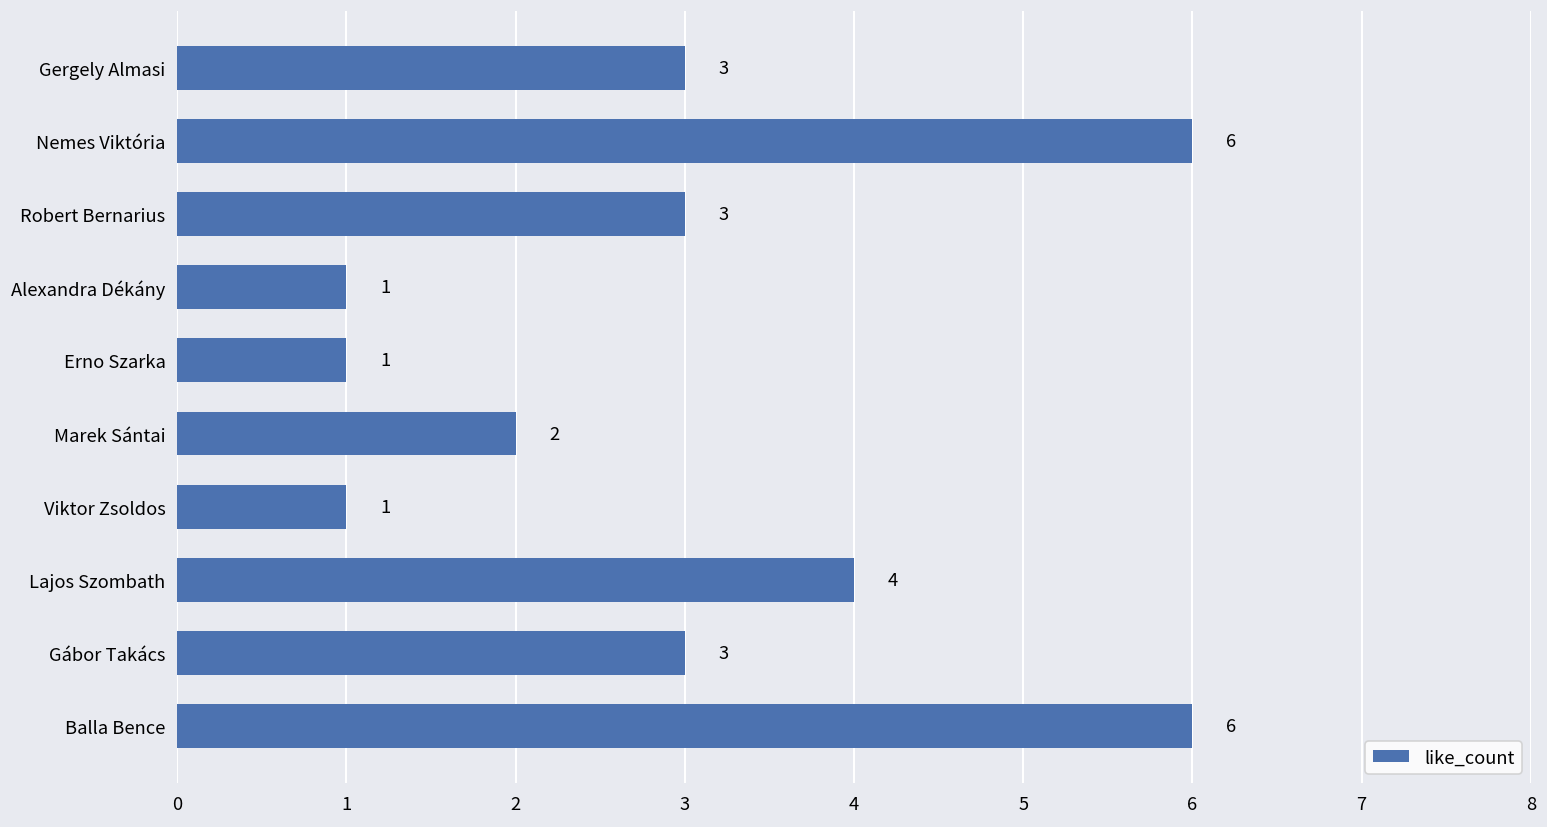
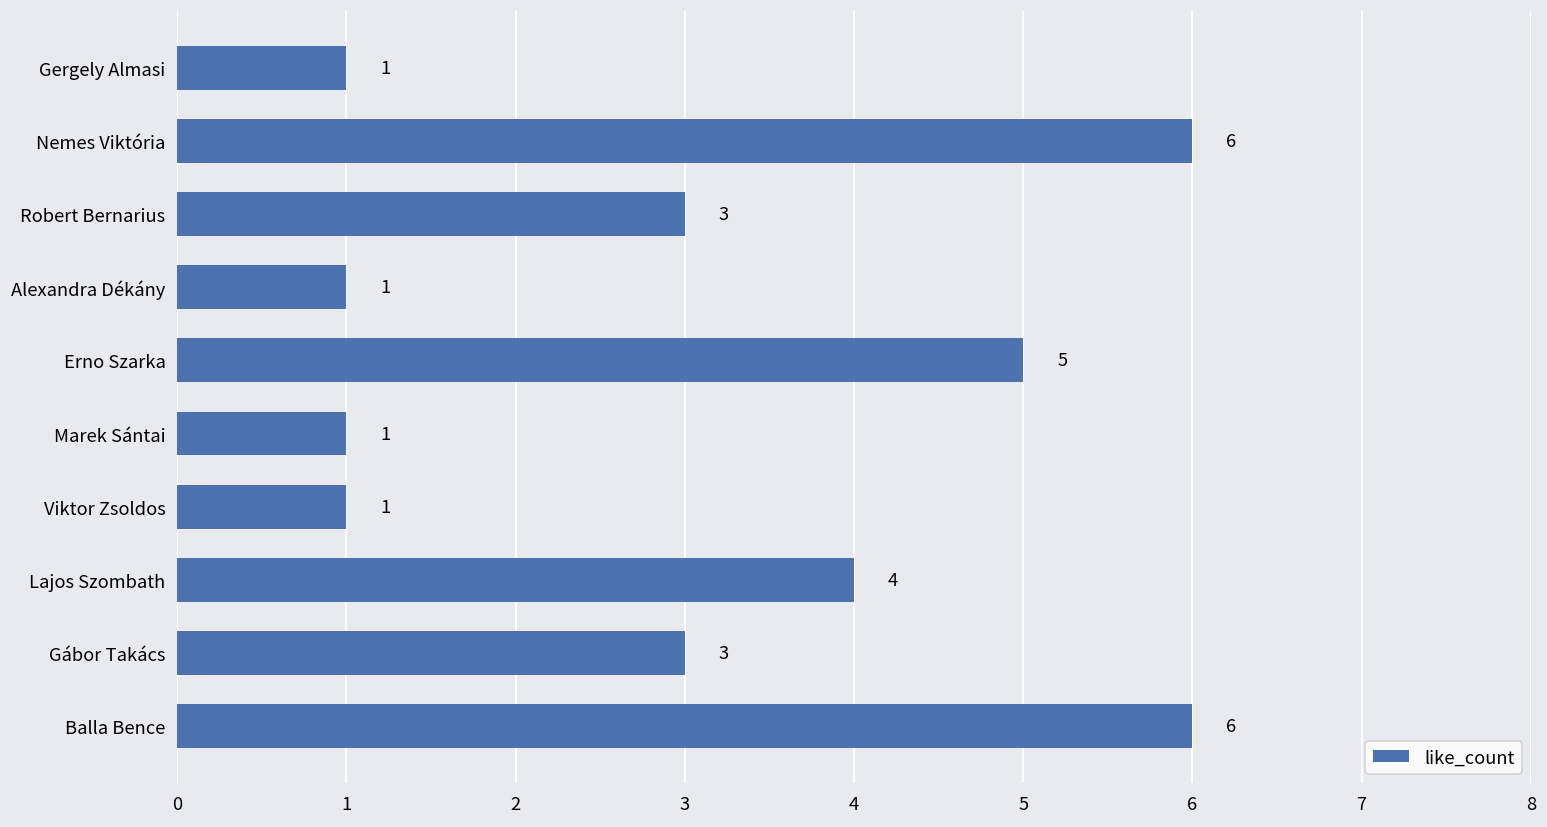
Gergely Almasi: 3 -> 1
Erno Szarka: 1 -> 5
Marek Sántai: 2 -> 1
